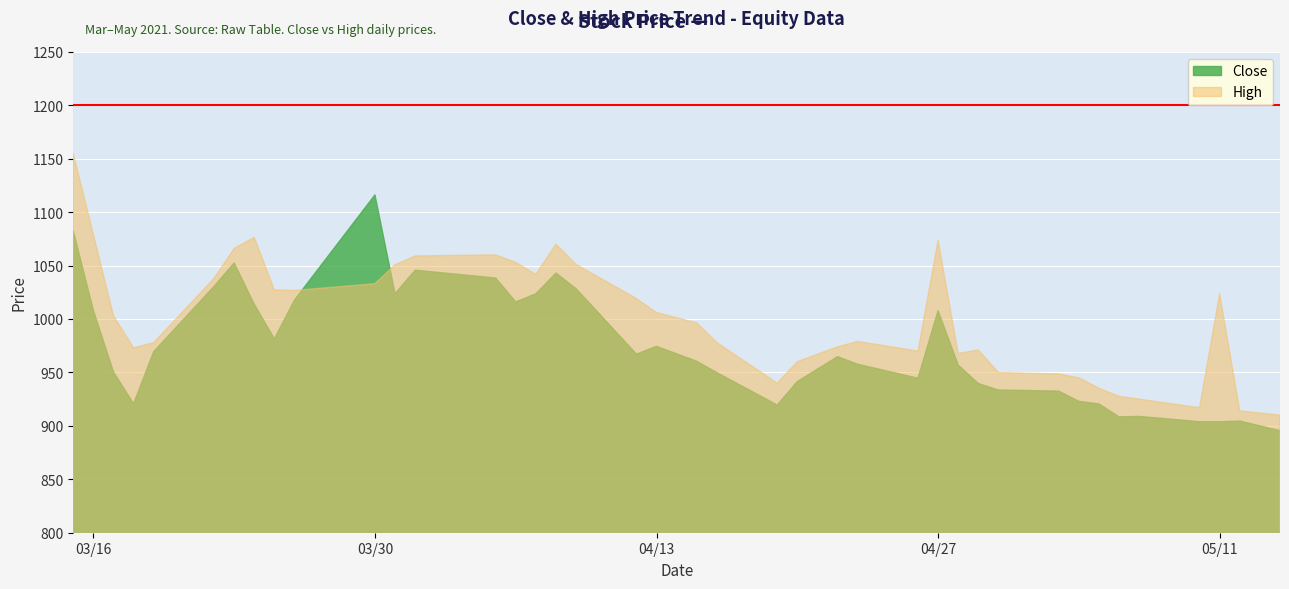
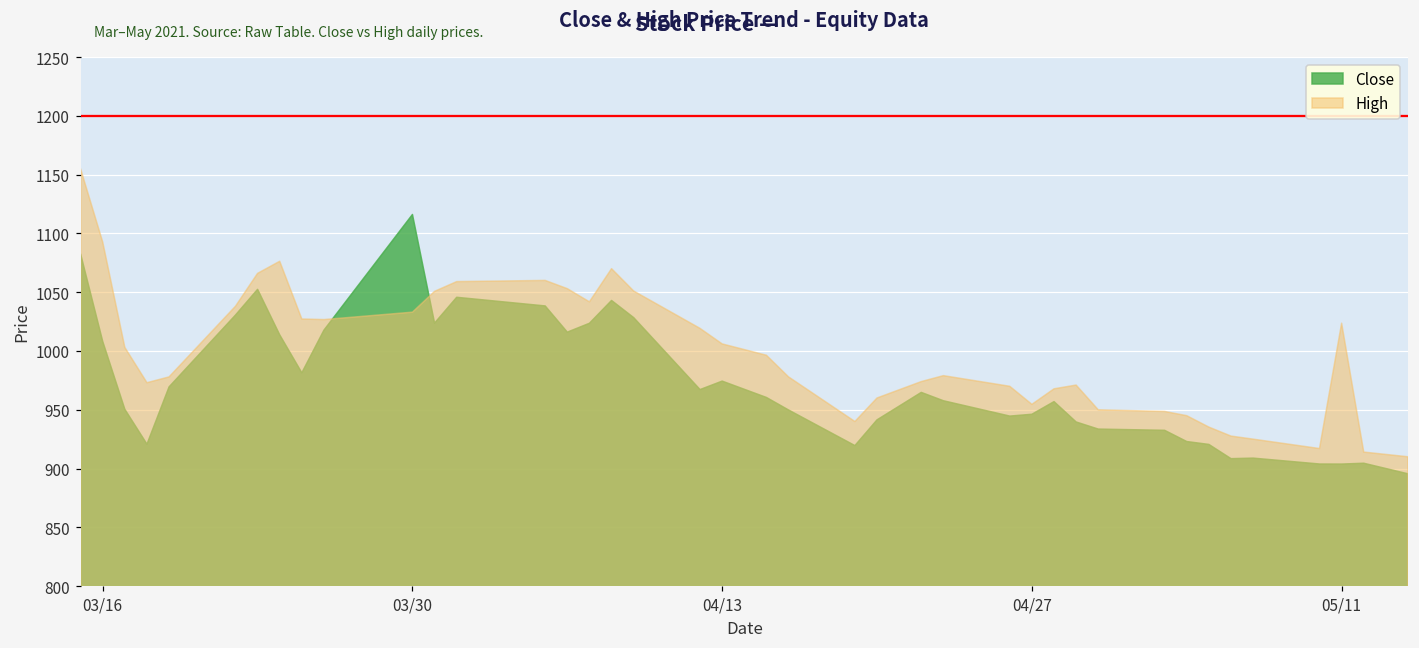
High, 03/16: 1079 -> 1093
Close, 04/27: 1008 -> 946
High, 04/27: 1074 -> 955
